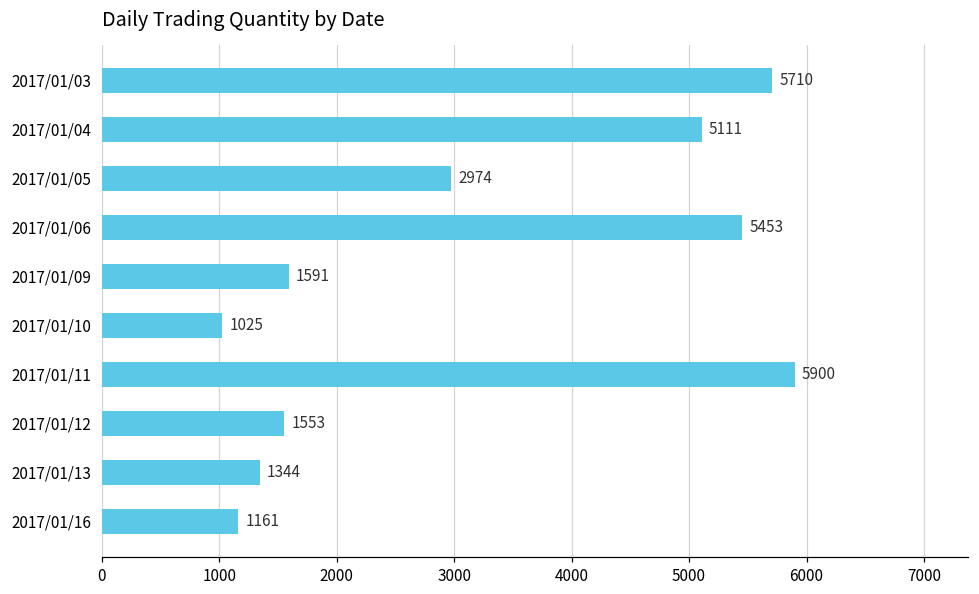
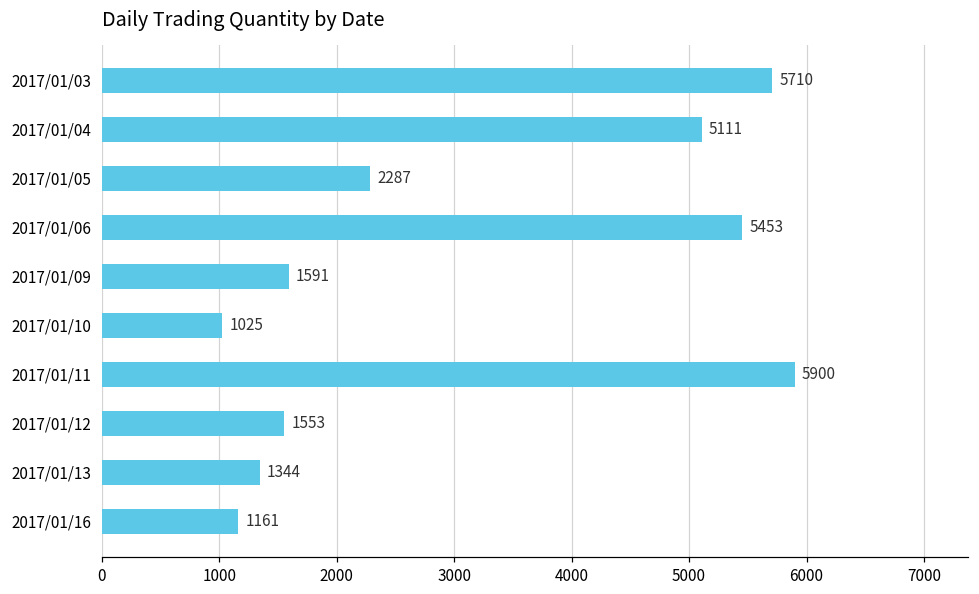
2017/01/05: 2974 -> 2287
